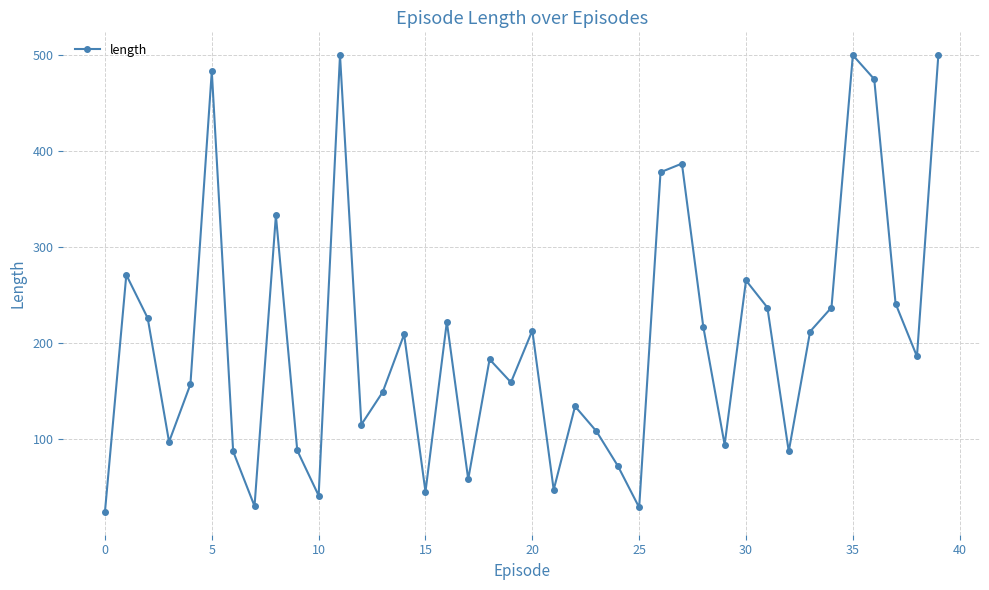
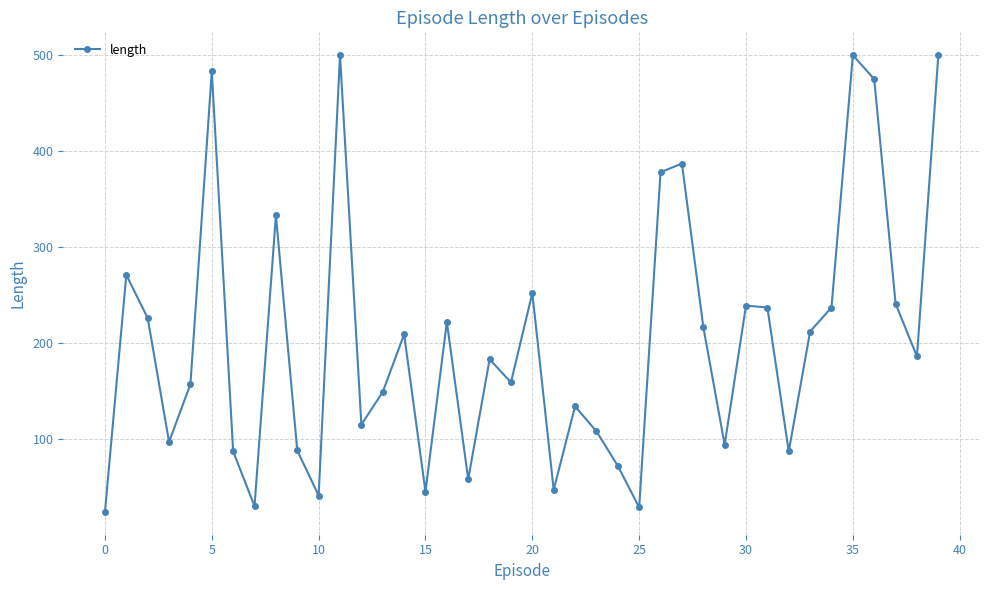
20: 210 -> 250
30: 270 -> 240
